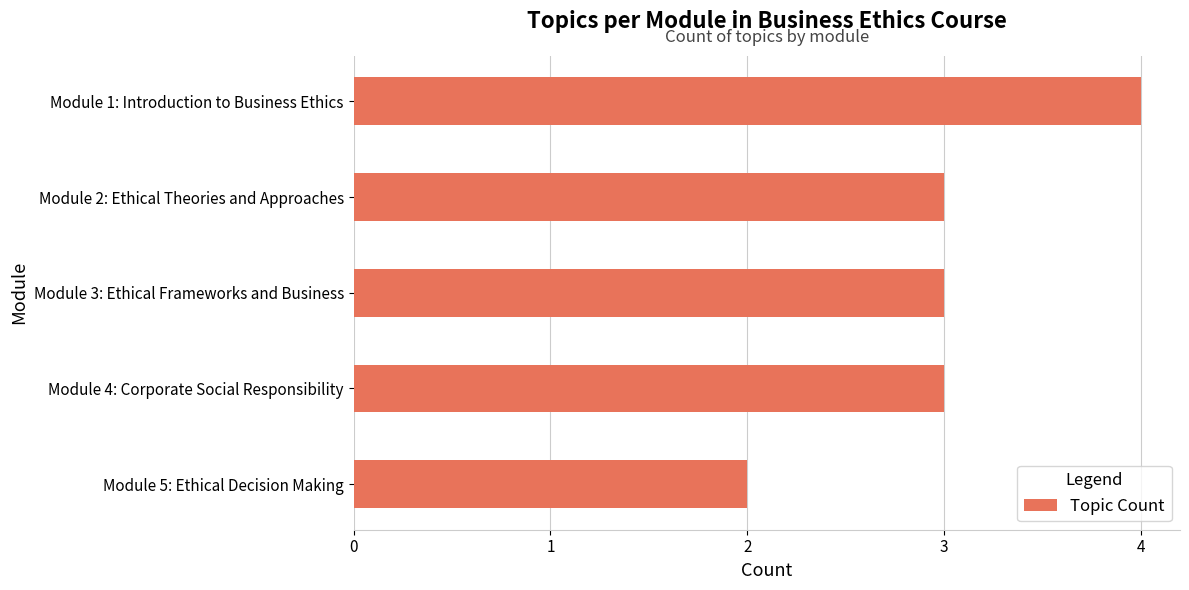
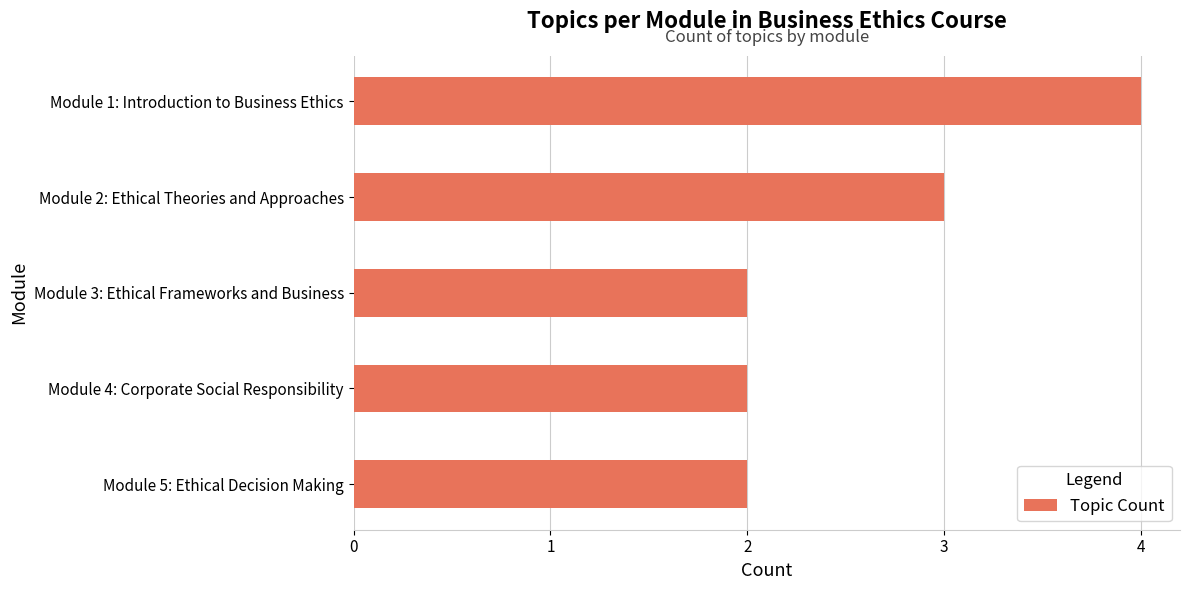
Module 3: Ethical Frameworks and Business: 3 -> 2
Module 4: Corporate Social Responsibility: 3 -> 2
